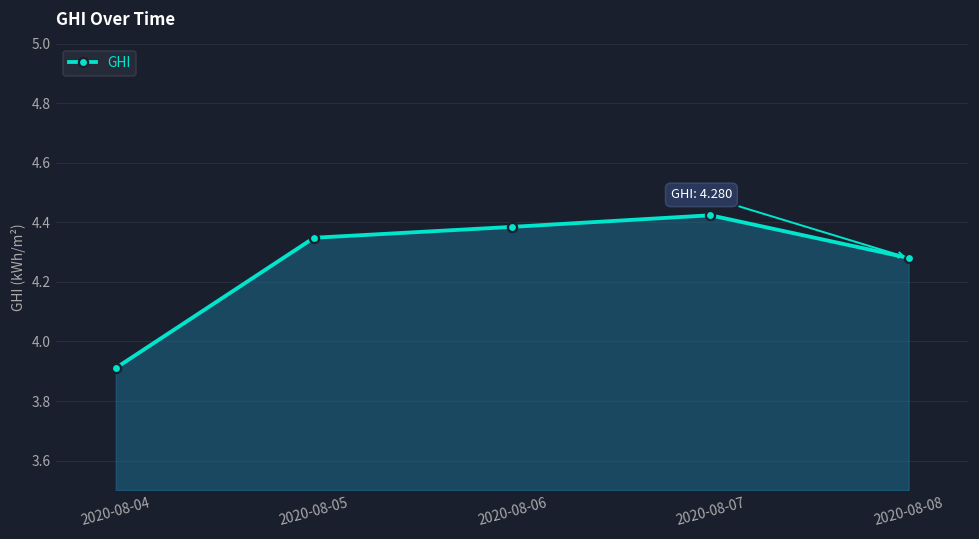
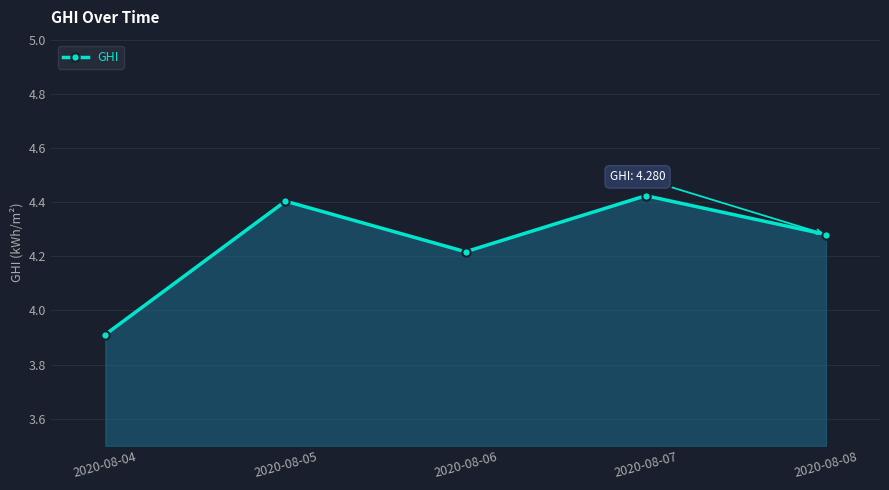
2020-08-05: 4.35 -> 4.40
2020-08-06: 4.38 -> 4.22
